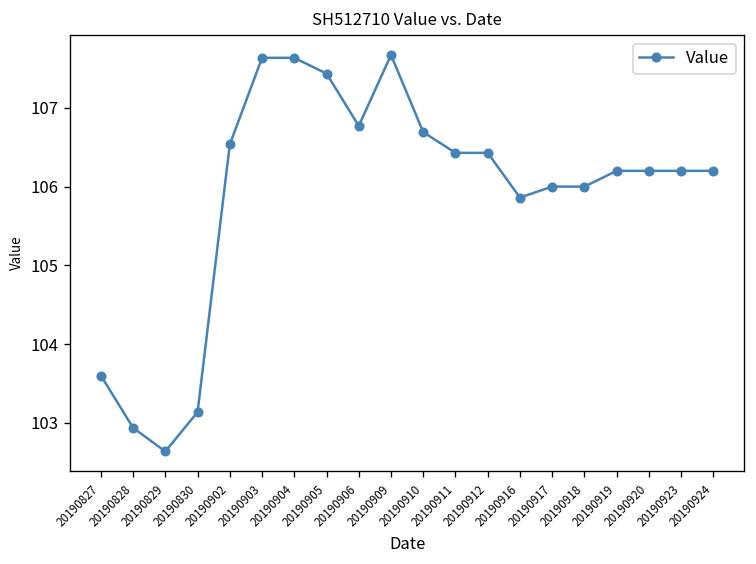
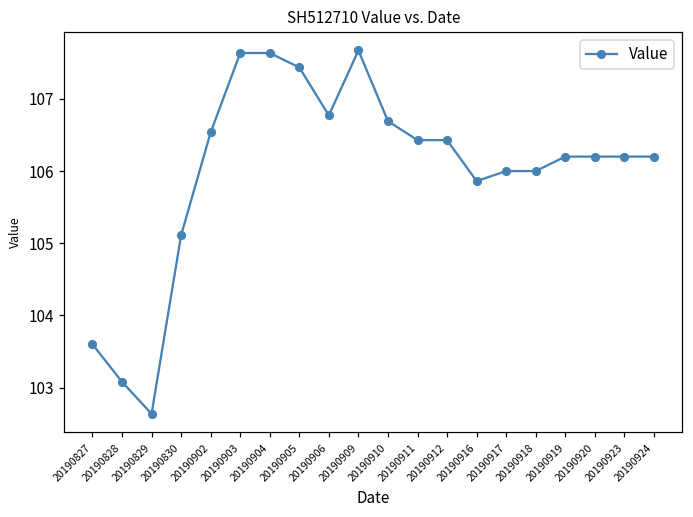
20190828: 102.9 -> 103.1
20190830: 103.1 -> 105.1
